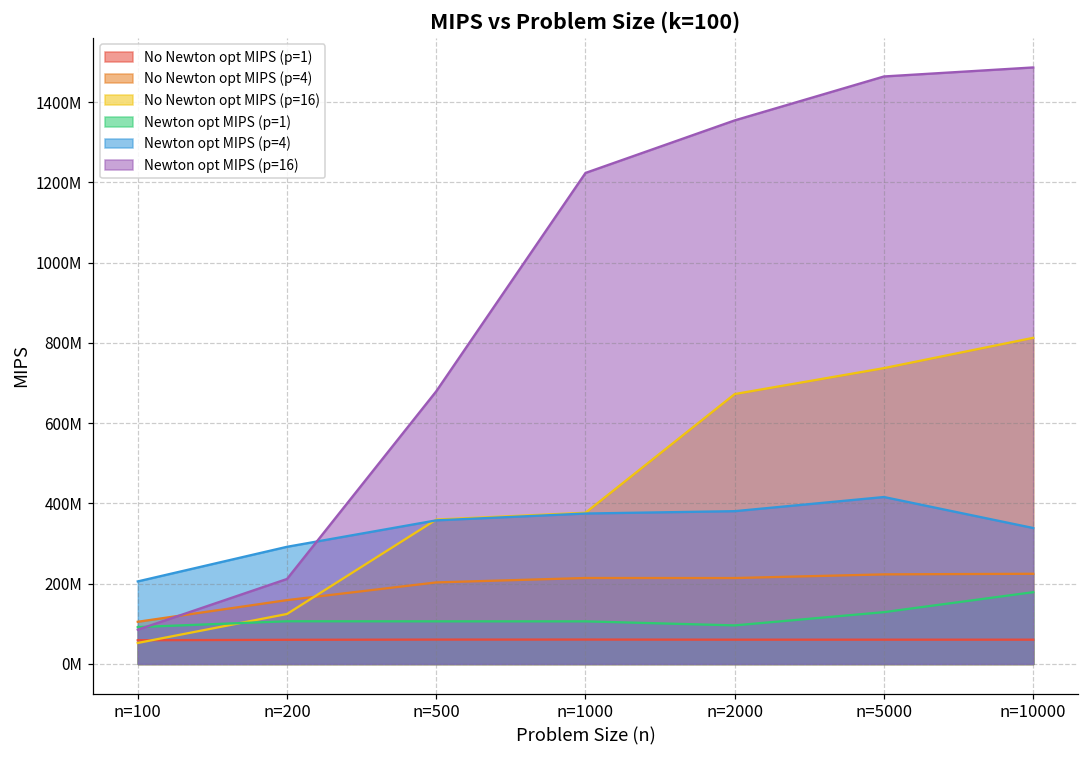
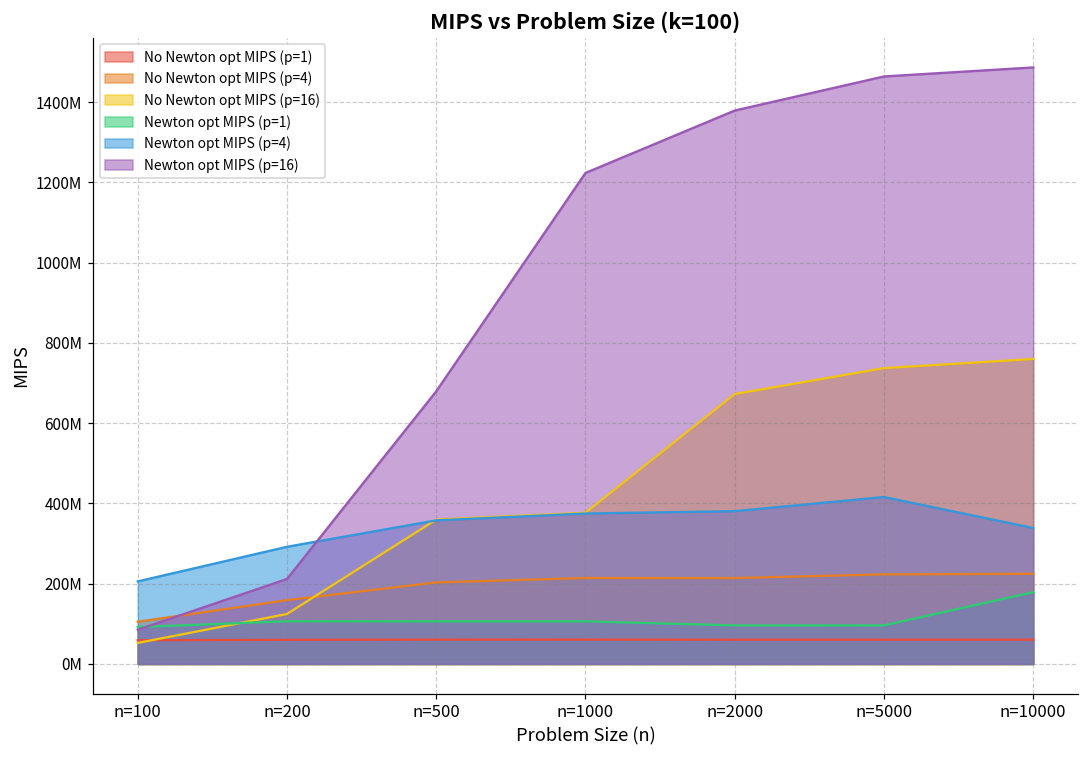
Newton opt MIPS (p=16), n=2000: 1350000000 -> 1380000000
Newton opt MIPS (p=1), n=5000: 130000000 -> 100000000
No Newton opt MIPS (p=16), n=10000: 810000000 -> 760000000
